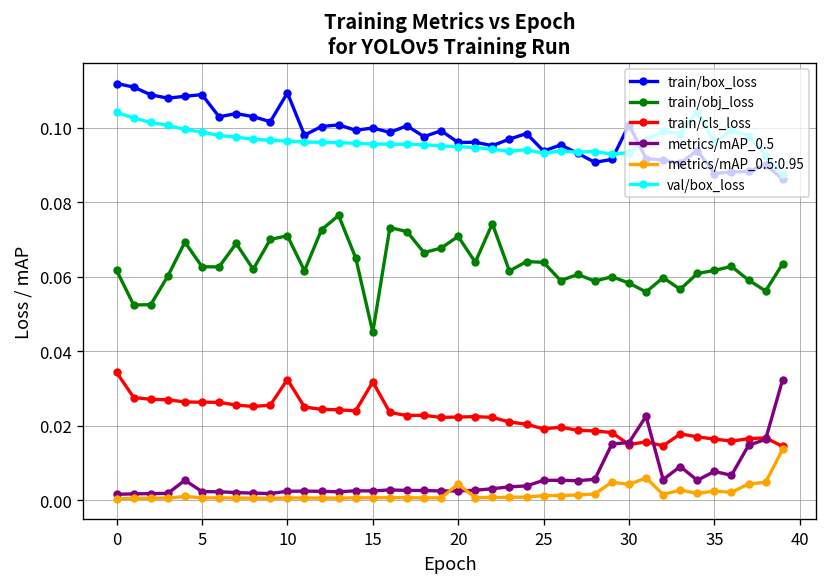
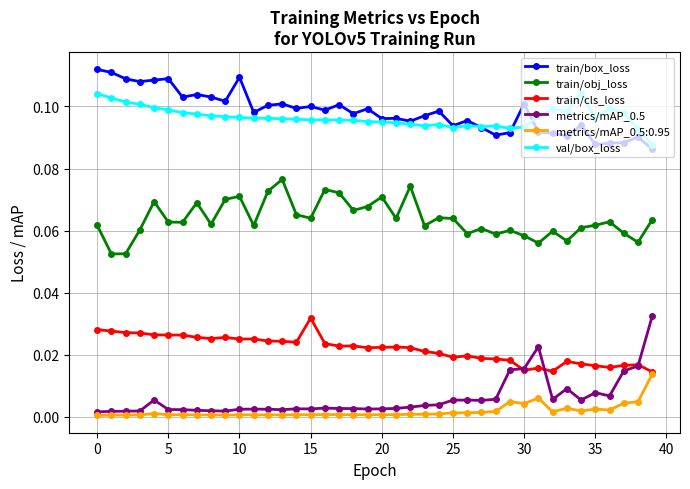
train/cls_loss, 0: 0.034 -> 0.028
train/cls_loss, 10: 0.032 -> 0.025
train/obj_loss, 15: 0.045 -> 0.064
metrics/mAP_0.5:0.95, 20: 0.004 -> 0.001
